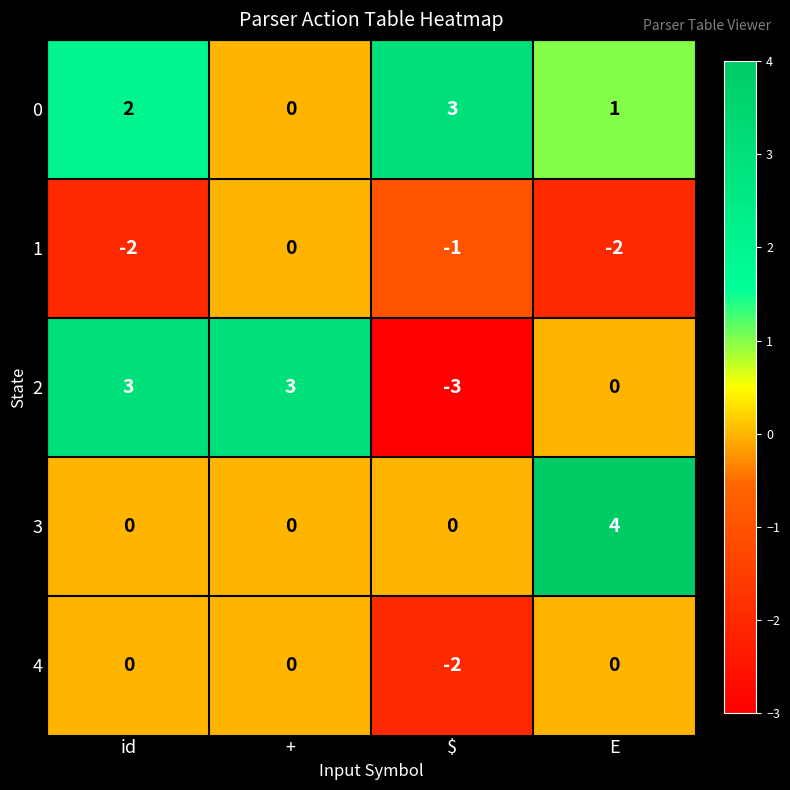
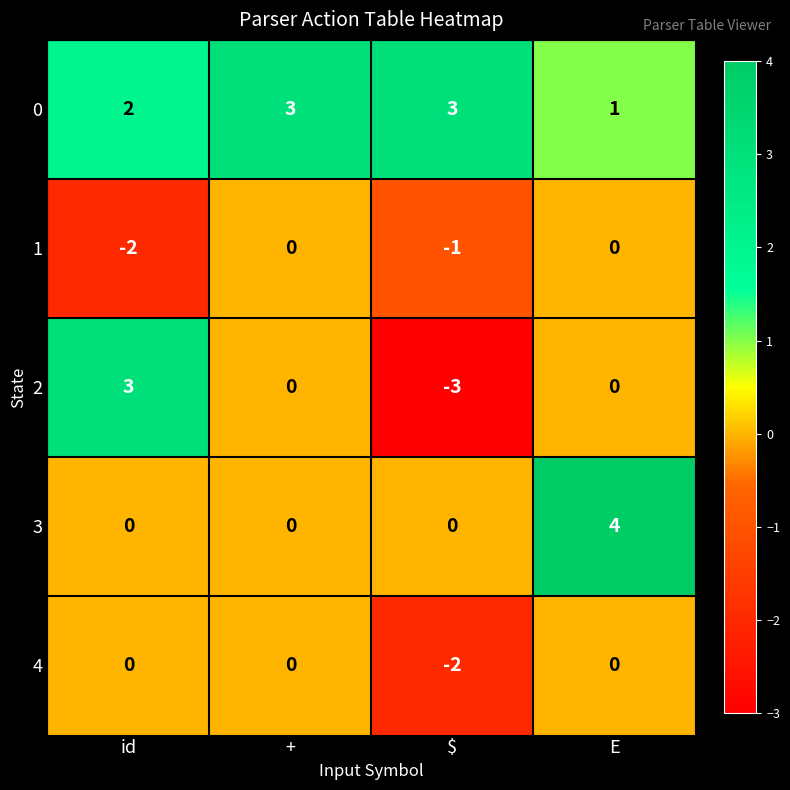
0, +: 0 -> 3
1, E: -2 -> 0
2, +: 3 -> 0
